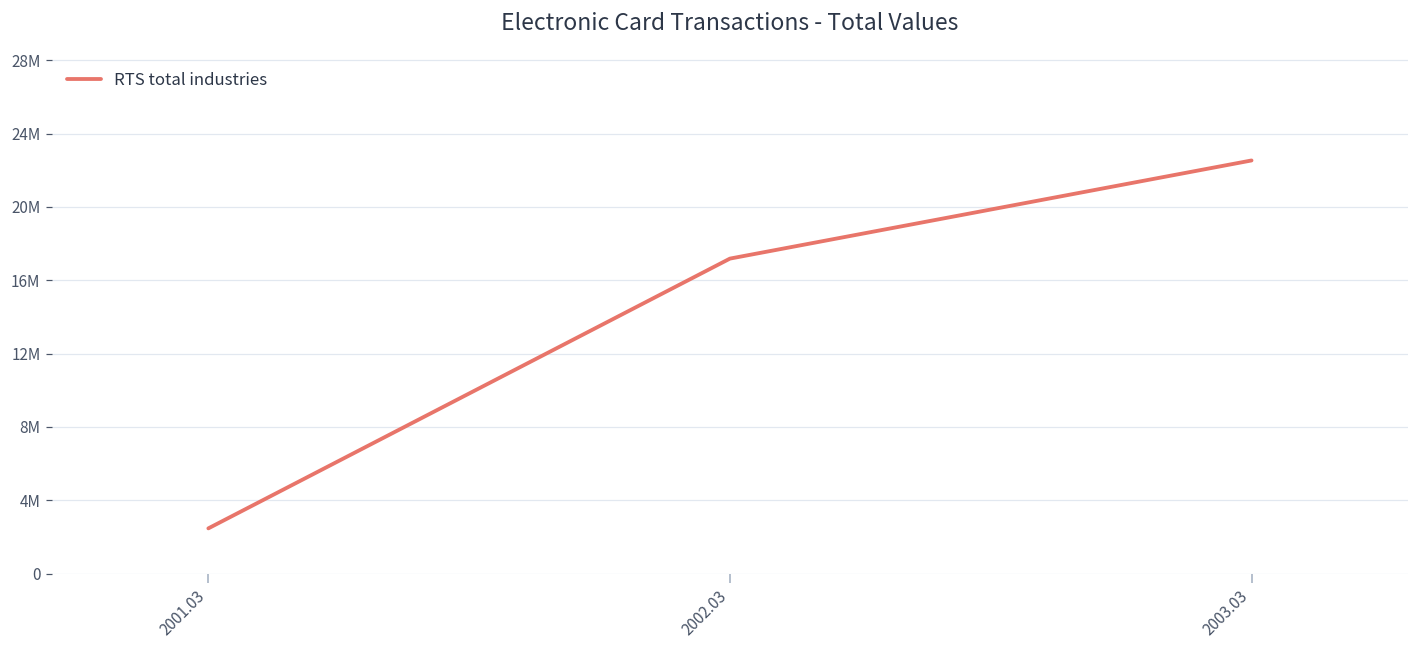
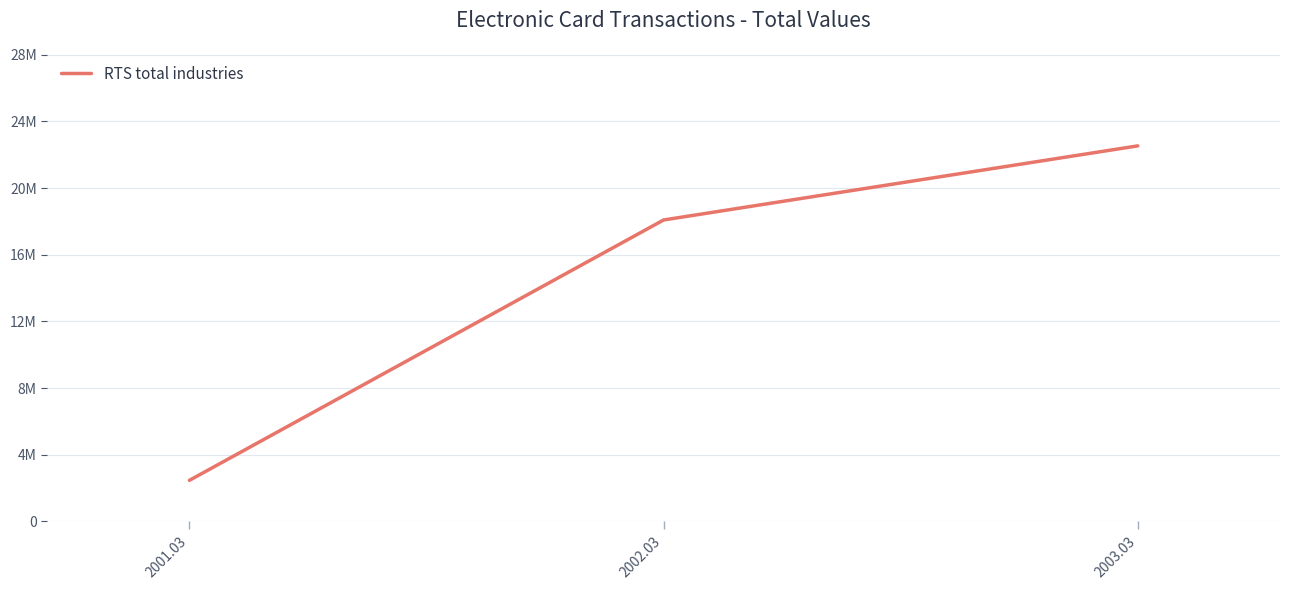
2002.03: 17200000 -> 18100000
